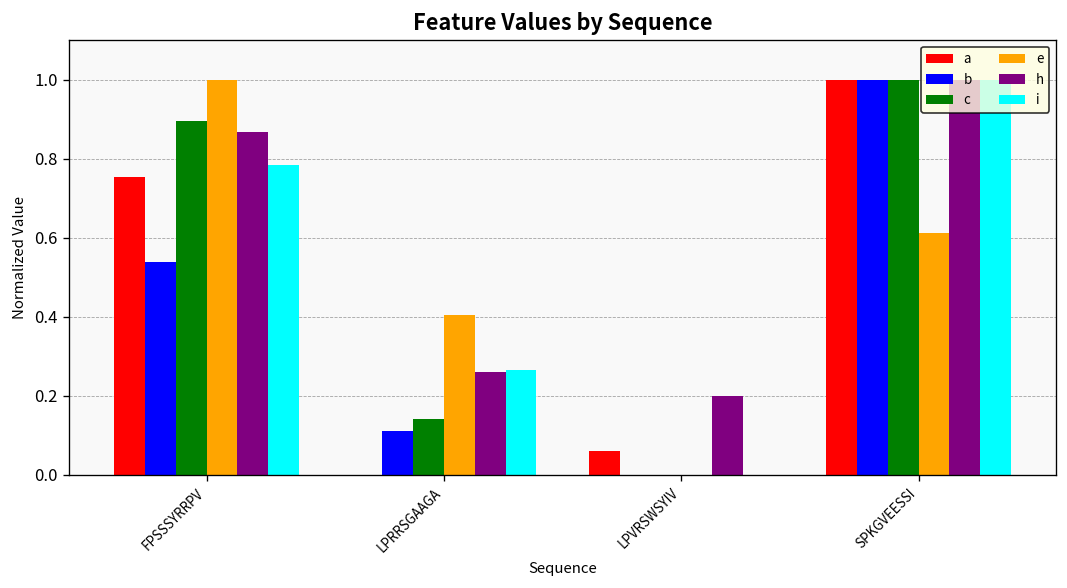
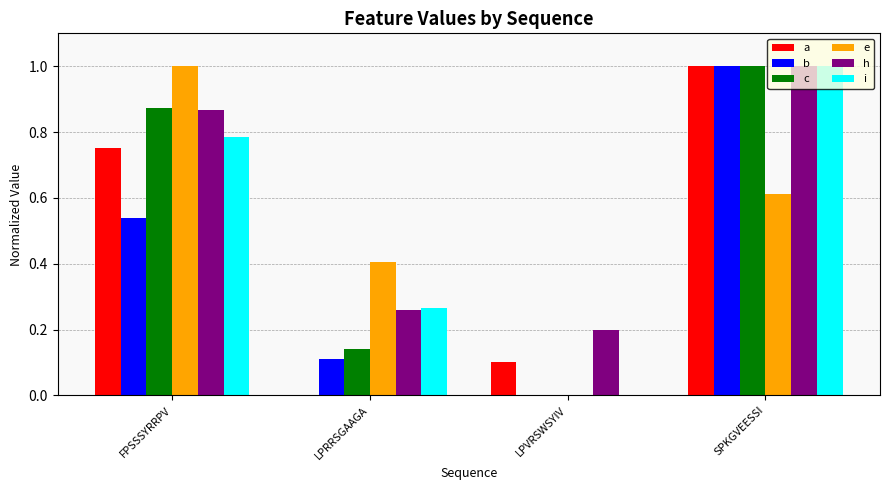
c, FPSSSYRRPV: 0.90 -> 0.87
a, LPVRSWSYIV: 0.06 -> 0.10
